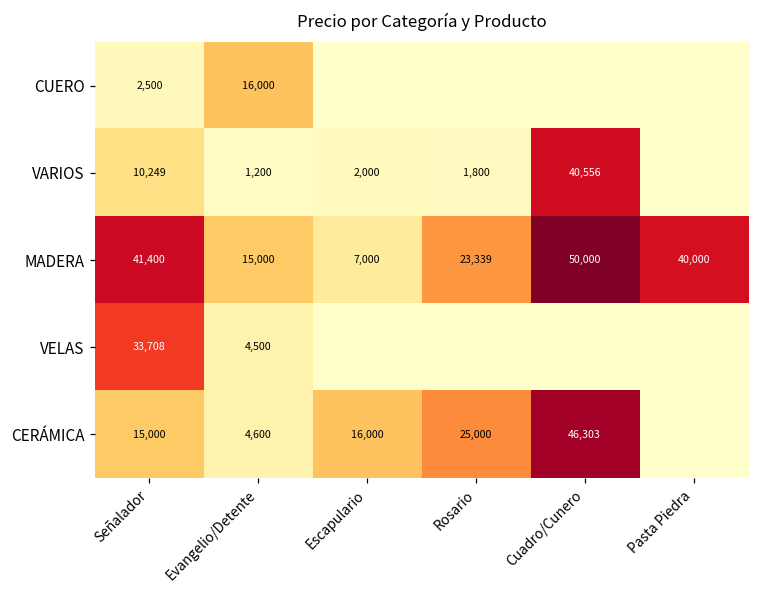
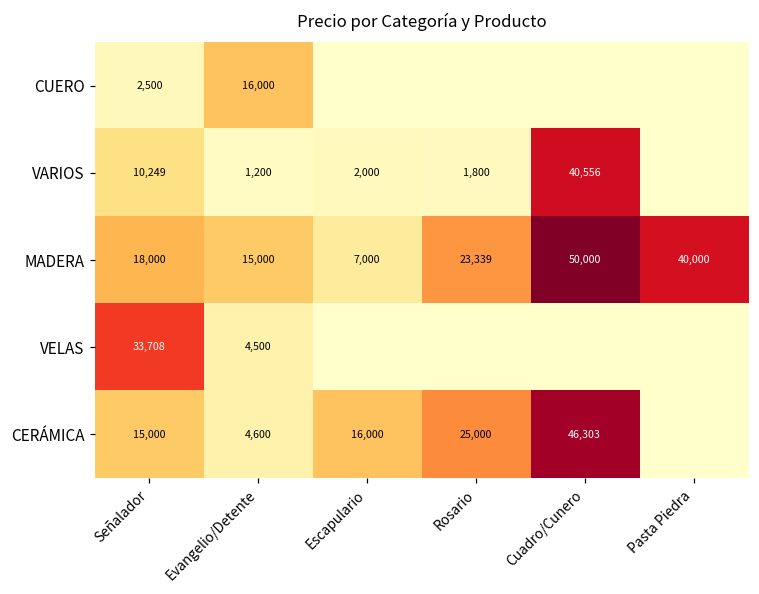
MADERA, Señalador: 41,400 -> 18,000
